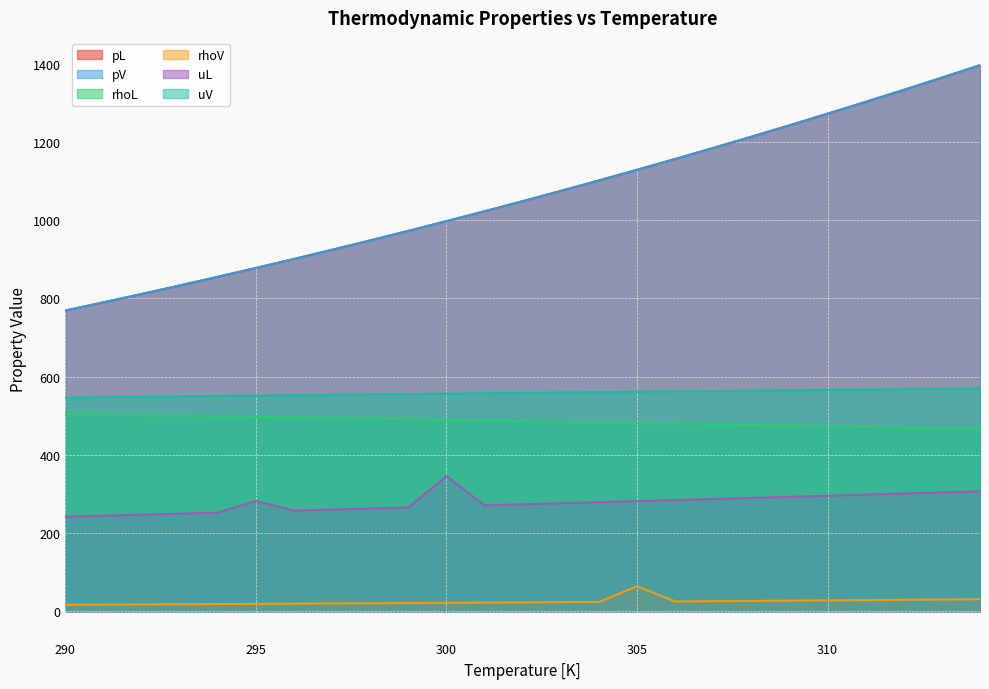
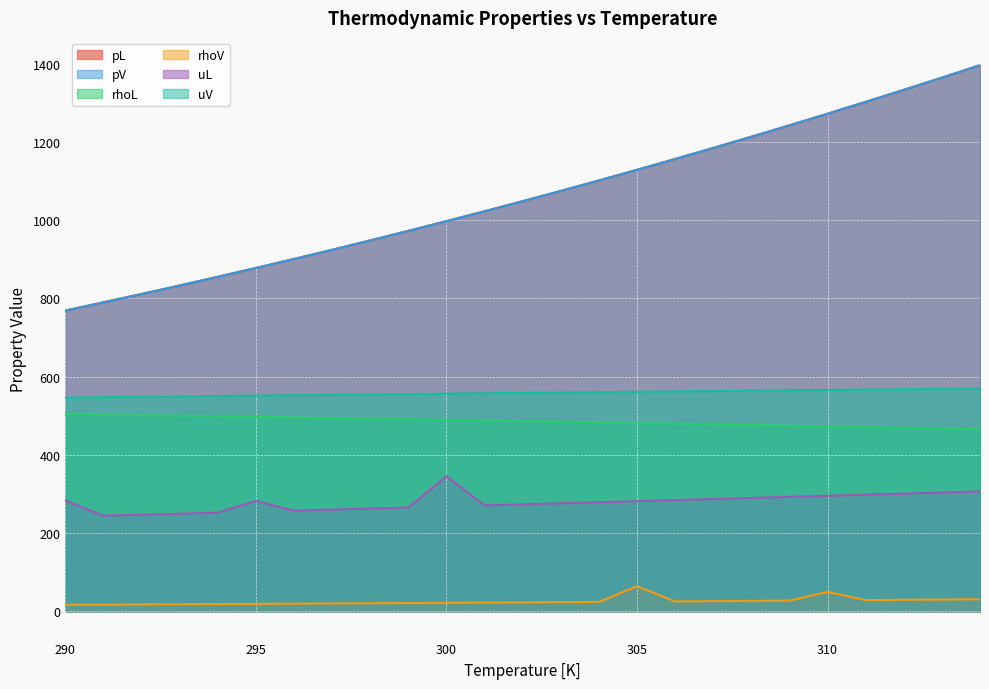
uL, 290: 240 -> 280
rhoV, 310: 30 -> 50
